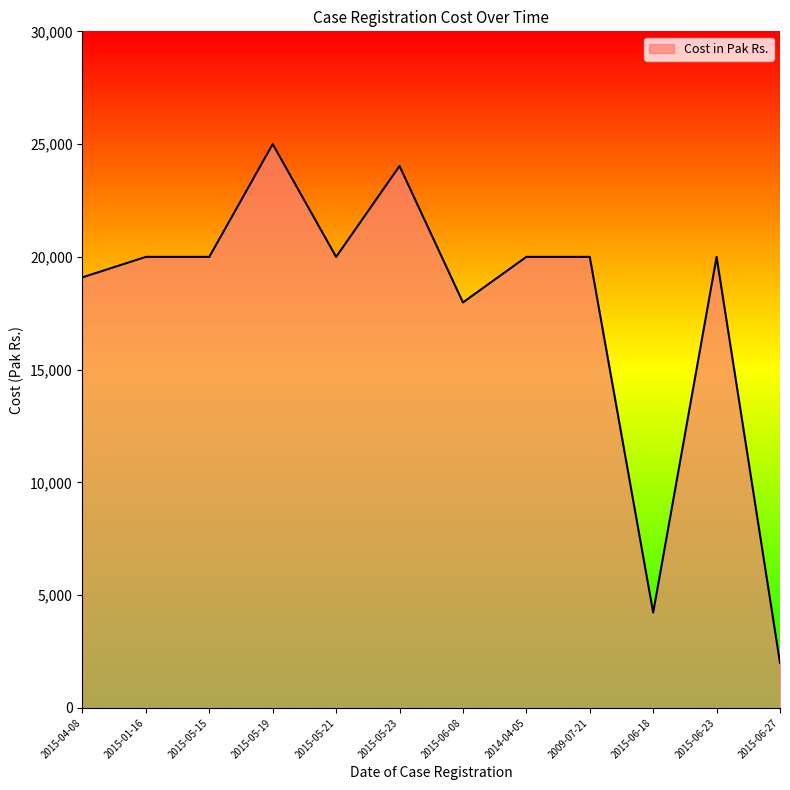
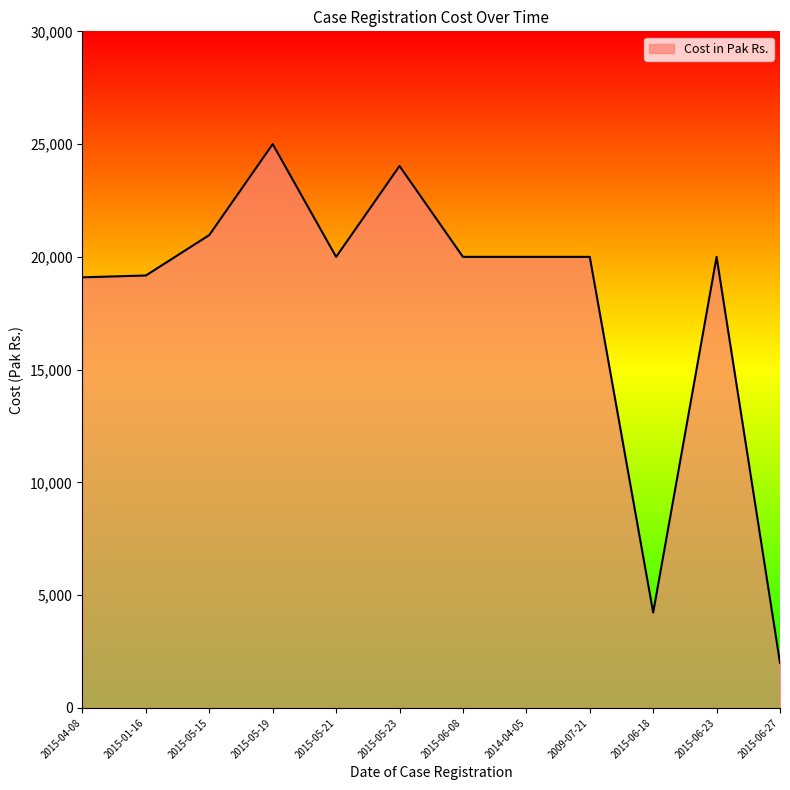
2015-01-16: 20,000 -> 19,200
2015-05-15: 20,000 -> 21,000
2015-06-08: 18,000 -> 20,000
